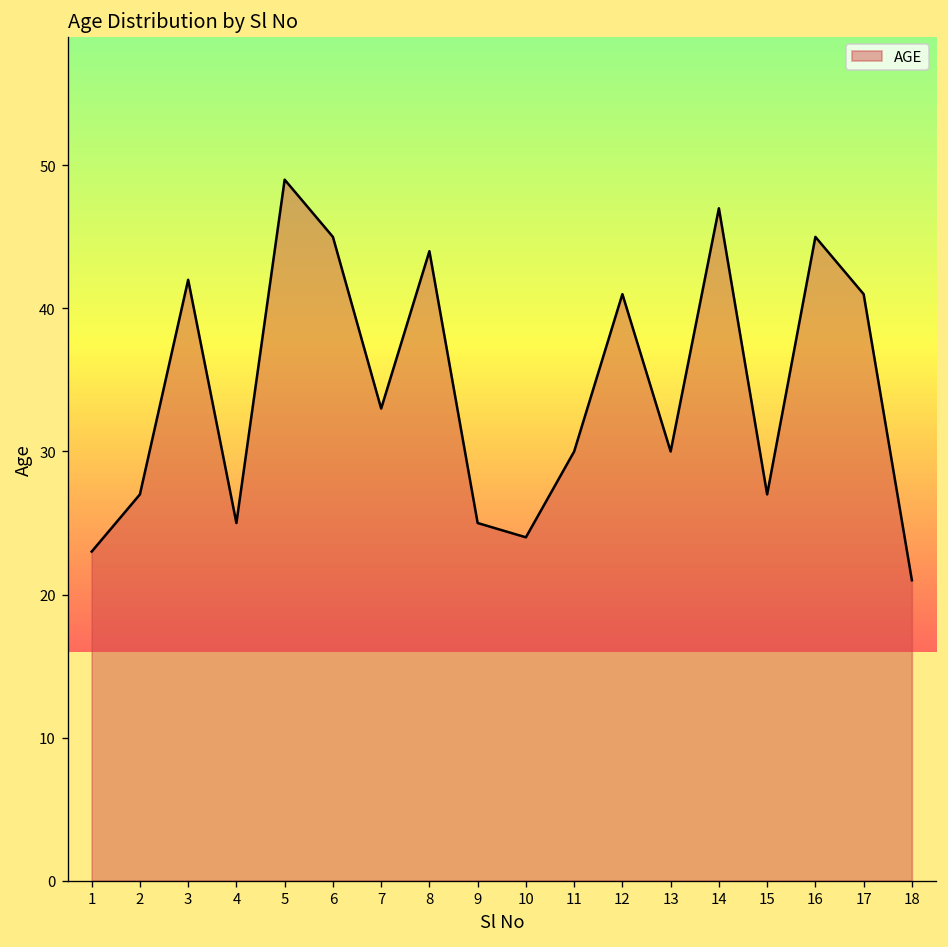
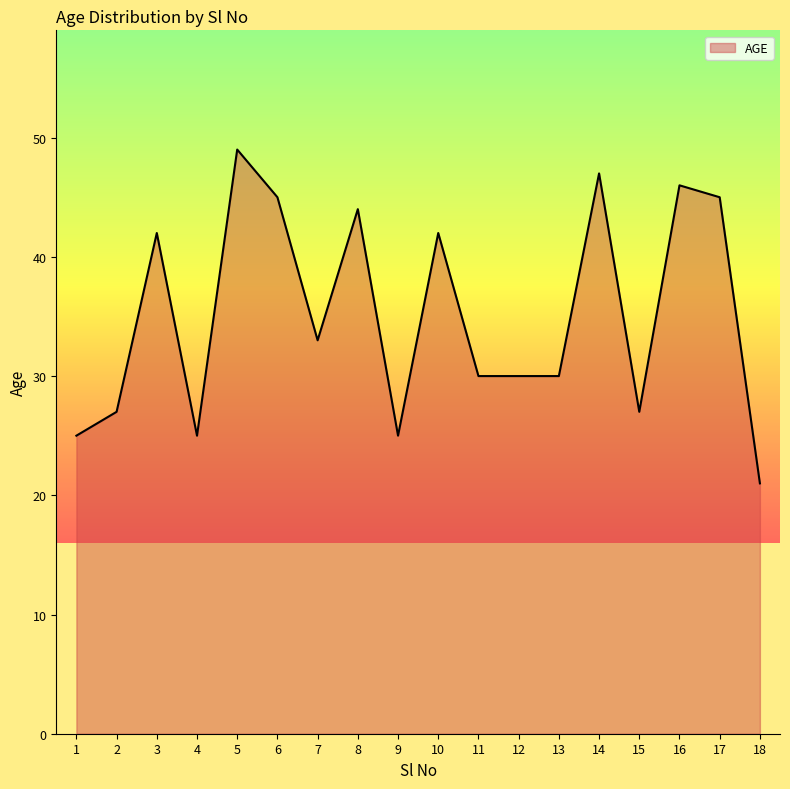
1: 23 -> 25
10: 24 -> 42
12: 41 -> 30
16: 45 -> 46
17: 41 -> 45
